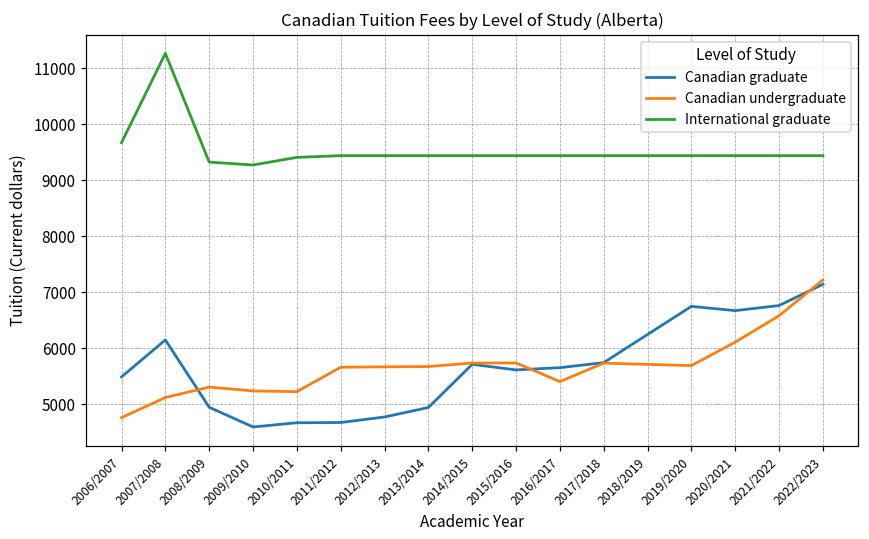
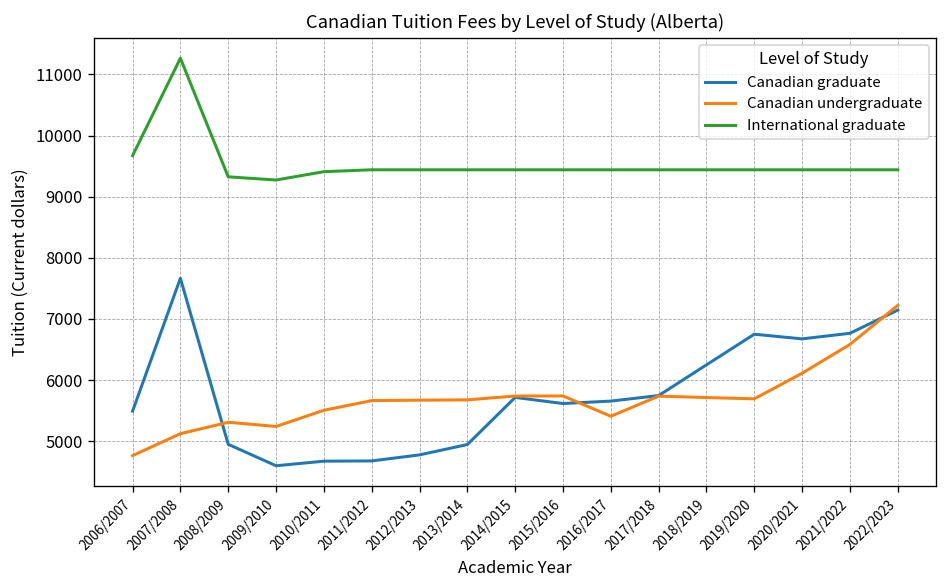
Canadian graduate, 2007/2008: 6200 -> 7700
Canadian undergraduate, 2010/2011: 5200 -> 5500
